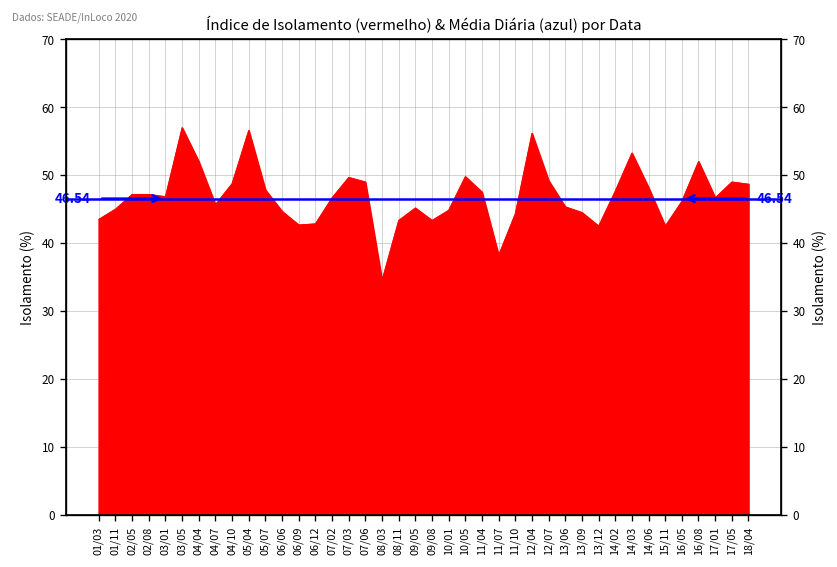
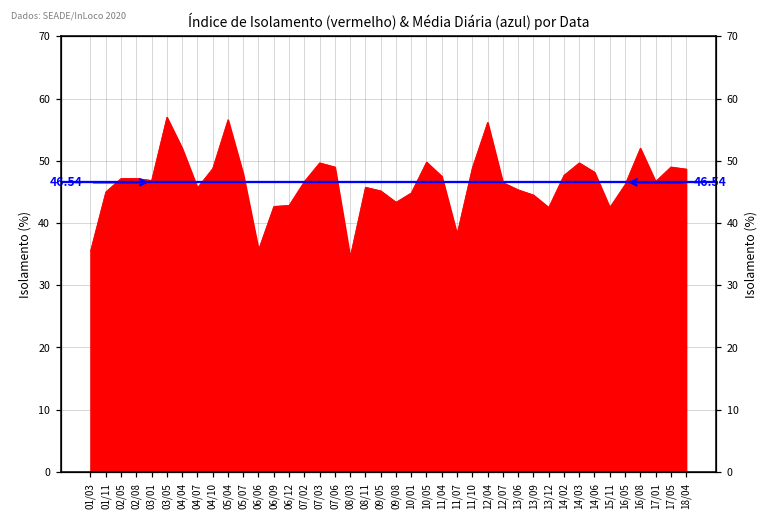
01/03: 44 -> 36
06/06: 45 -> 36
08/11: 43 -> 46
11/10: 44 -> 49
12/07: 49 -> 47
14/03: 53 -> 50
